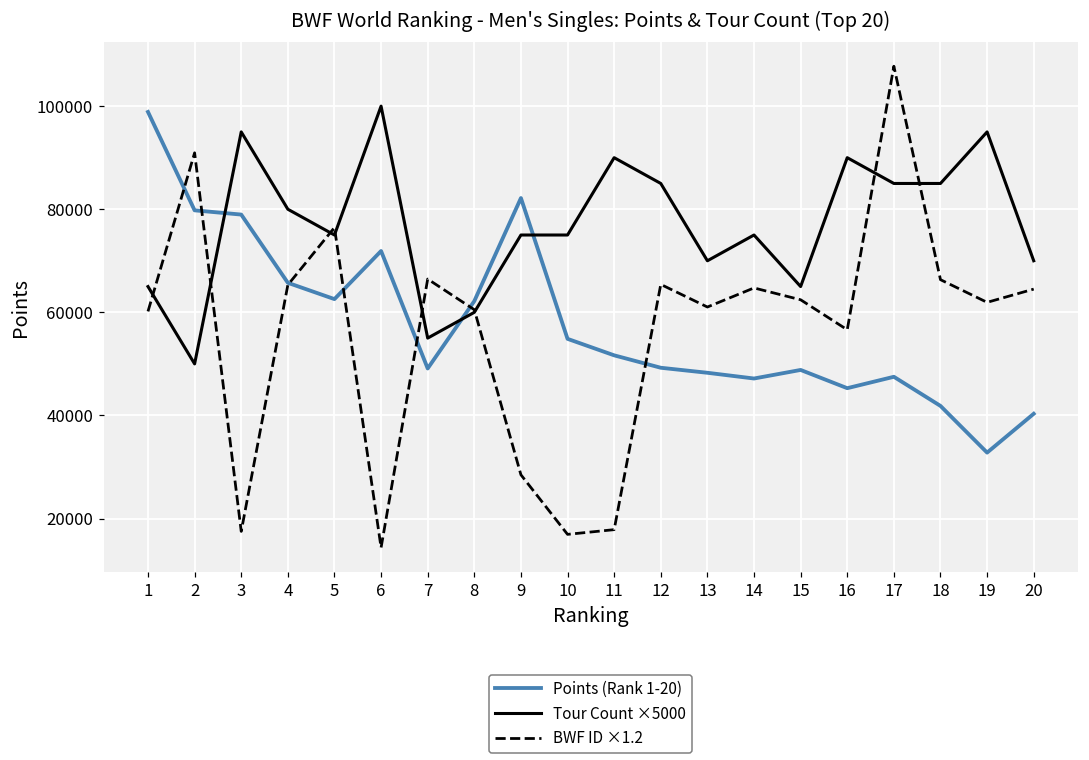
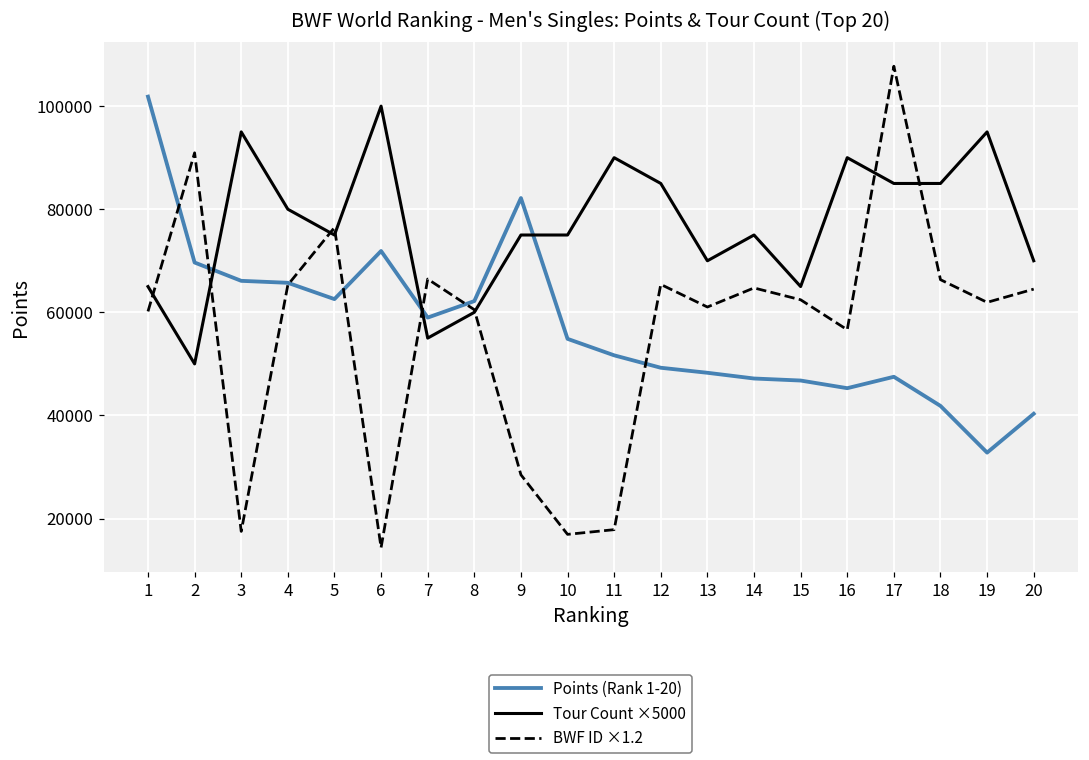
Points (Rank 1-20), 1: 99000 -> 102000
Points (Rank 1-20), 2: 80000 -> 70000
Points (Rank 1-20), 3: 79000 -> 66000
Points (Rank 1-20), 7: 49000 -> 59000
Points (Rank 1-20), 15: 49000 -> 47000
